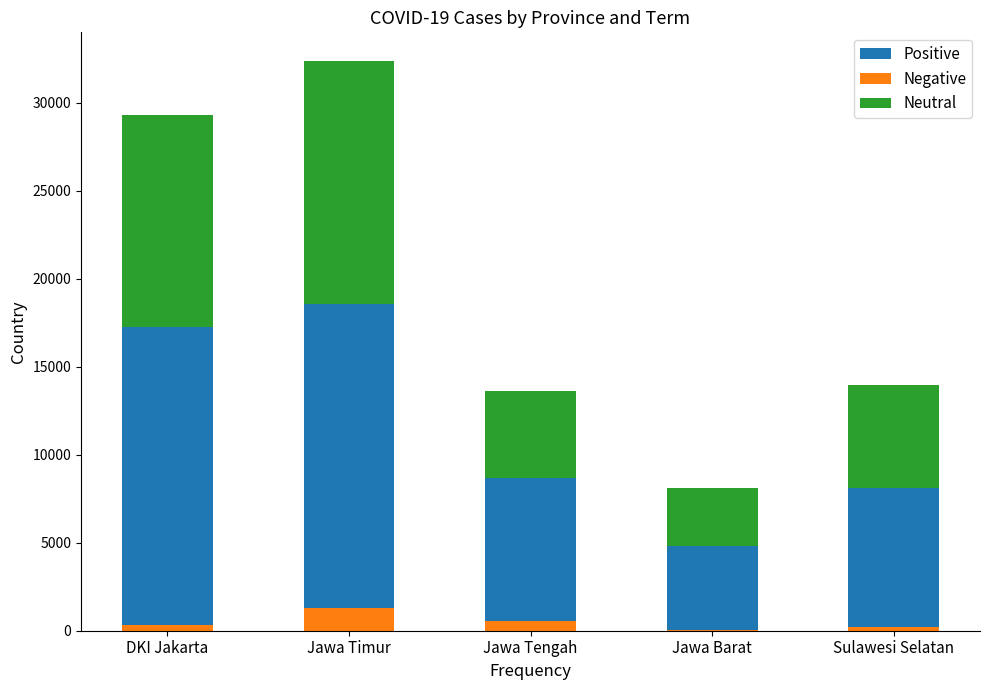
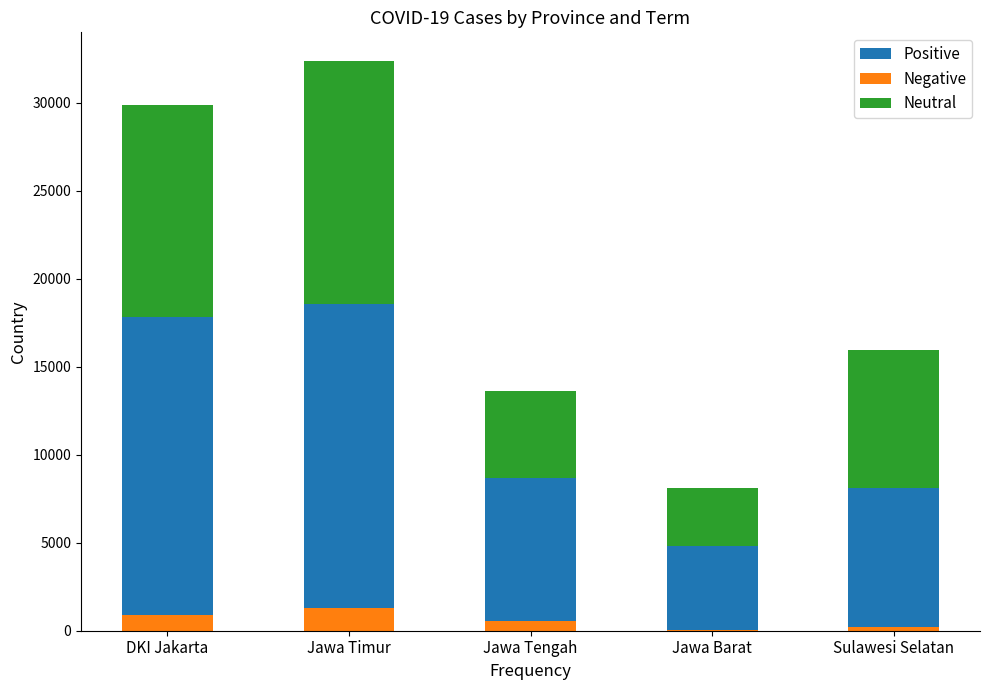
Negative, DKI Jakarta: 300 -> 900
Neutral, Sulawesi Selatan: 5900 -> 7900
